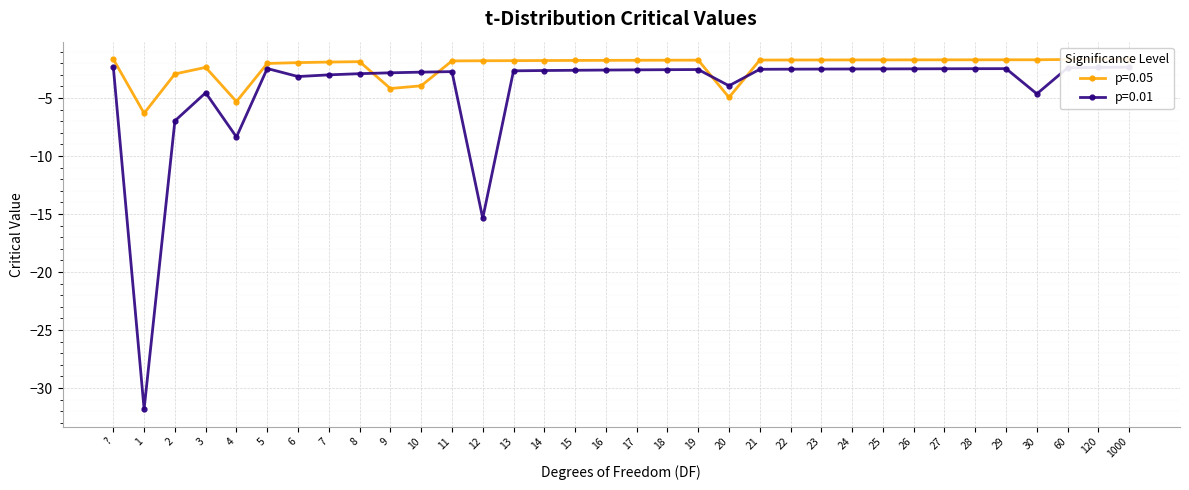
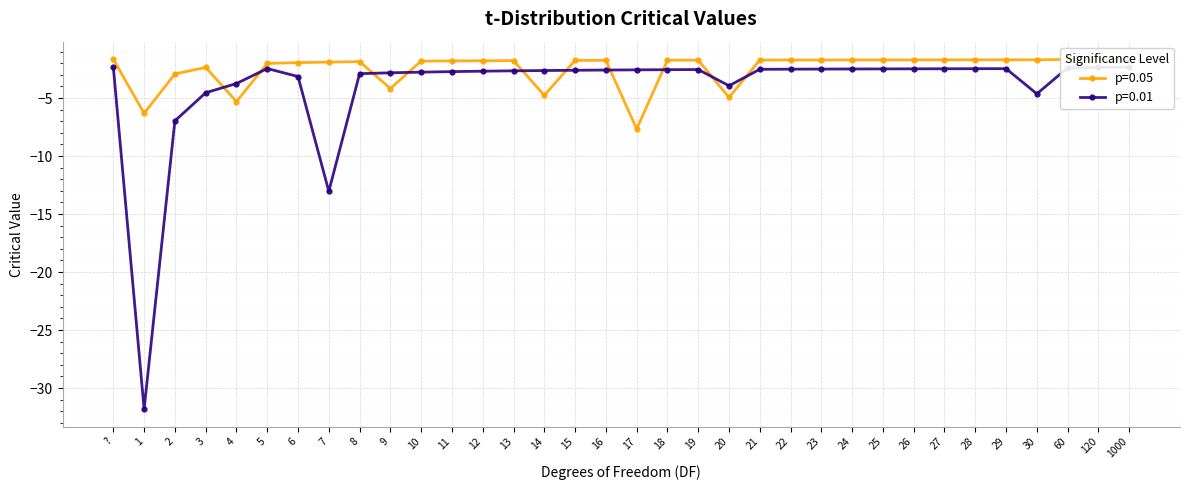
p=0.01, 4: -8.4 -> -3.7
p=0.01, 7: -3.0 -> -13.0
p=0.05, 10: -3.9 -> -1.8
p=0.01, 12: -15.4 -> -2.7
p=0.05, 14: -1.8 -> -4.8
p=0.05, 17: -1.7 -> -7.7
